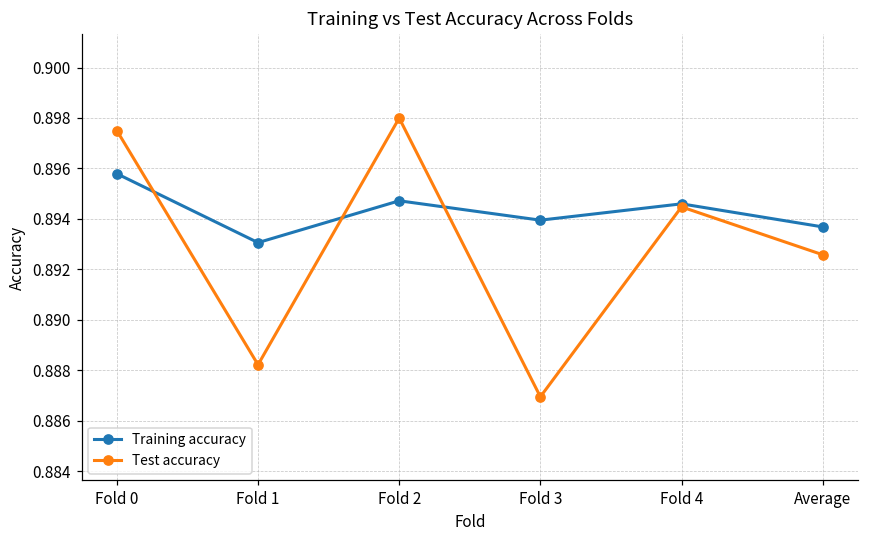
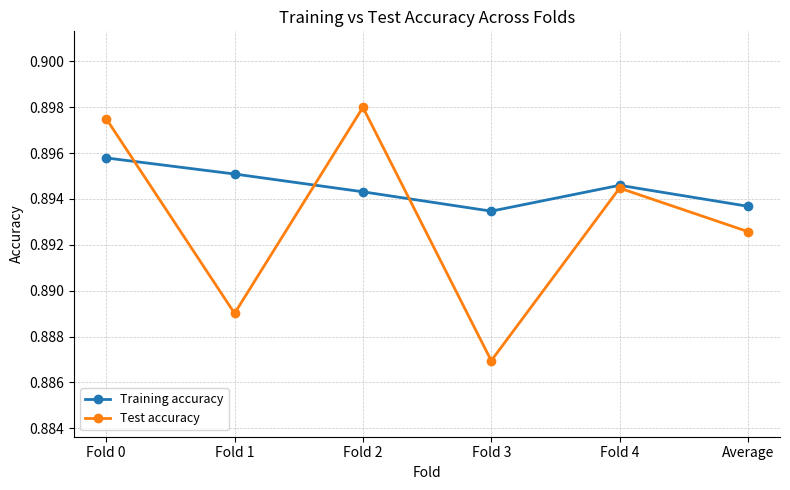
Training accuracy, Fold 1: 0.8931 -> 0.8951
Test accuracy, Fold 1: 0.8882 -> 0.8890
Training accuracy, Fold 2: 0.8947 -> 0.8943
Training accuracy, Fold 3: 0.8939 -> 0.8935
